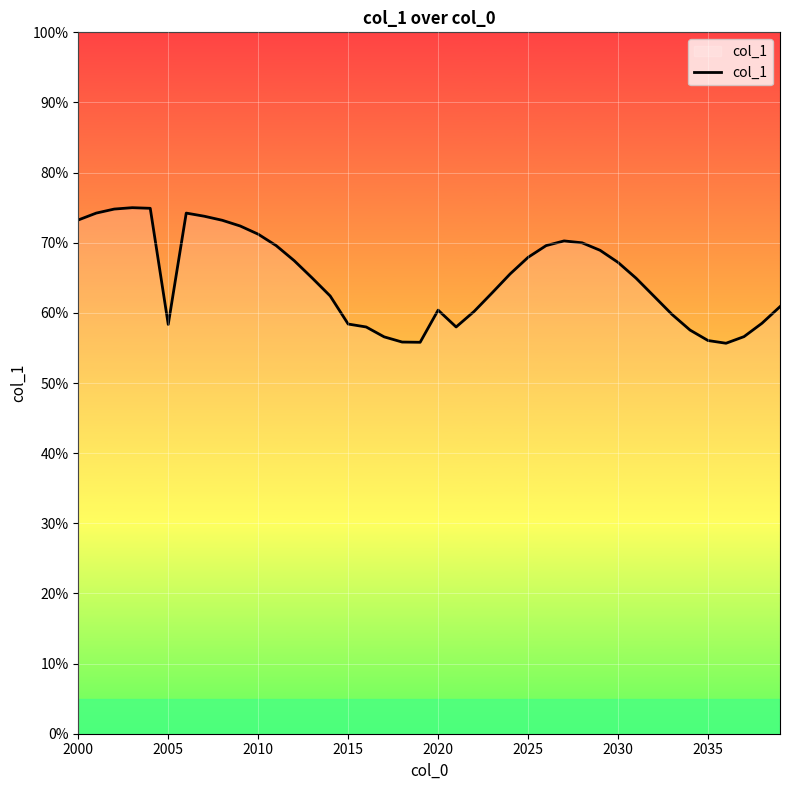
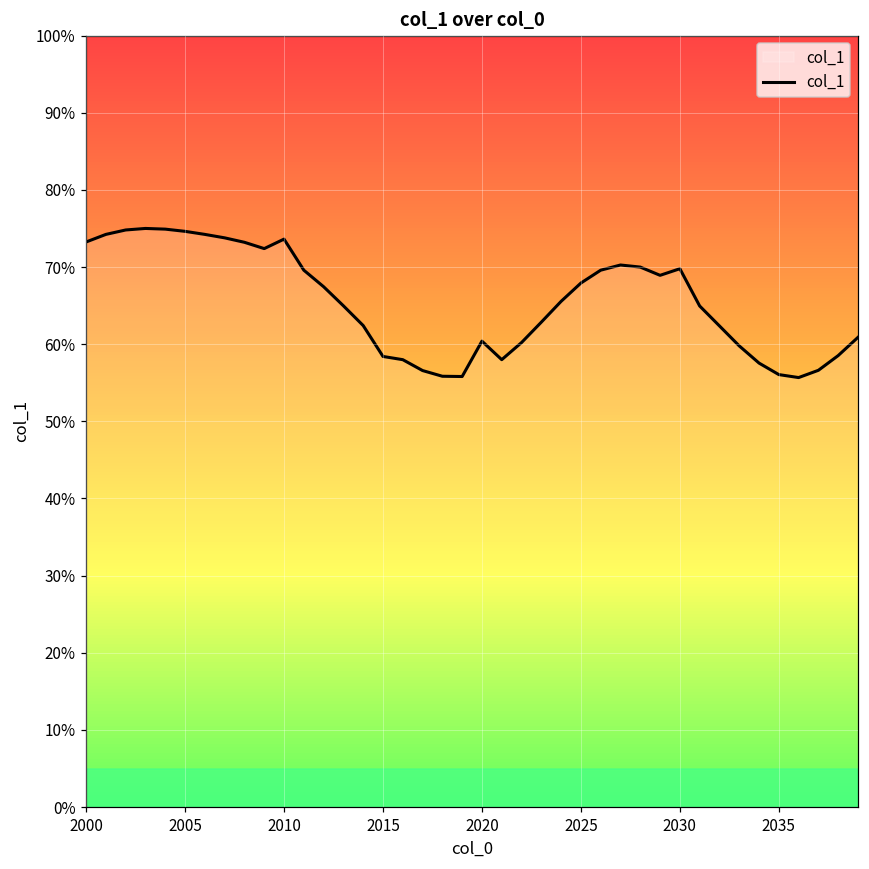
2005: 58% -> 75%
2010: 71% -> 74%
2030: 67% -> 70%
